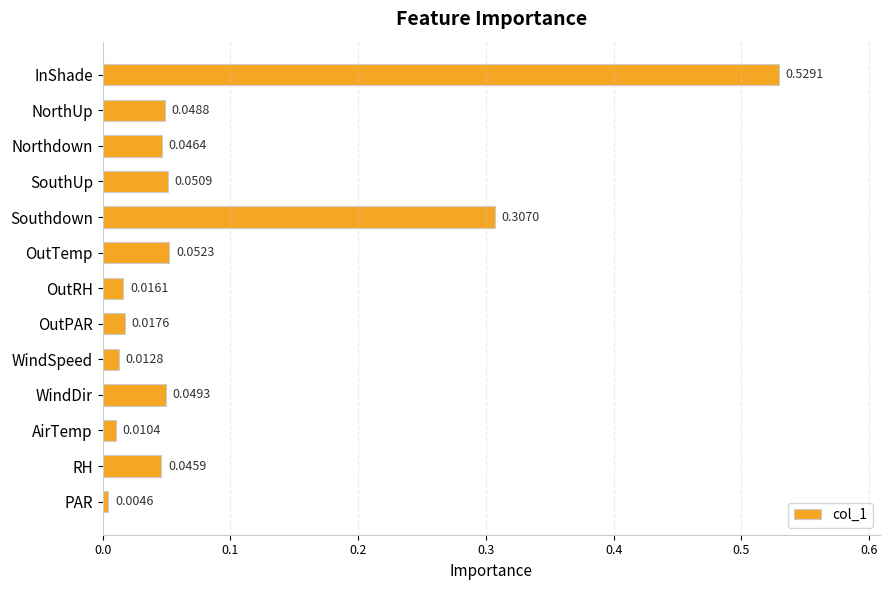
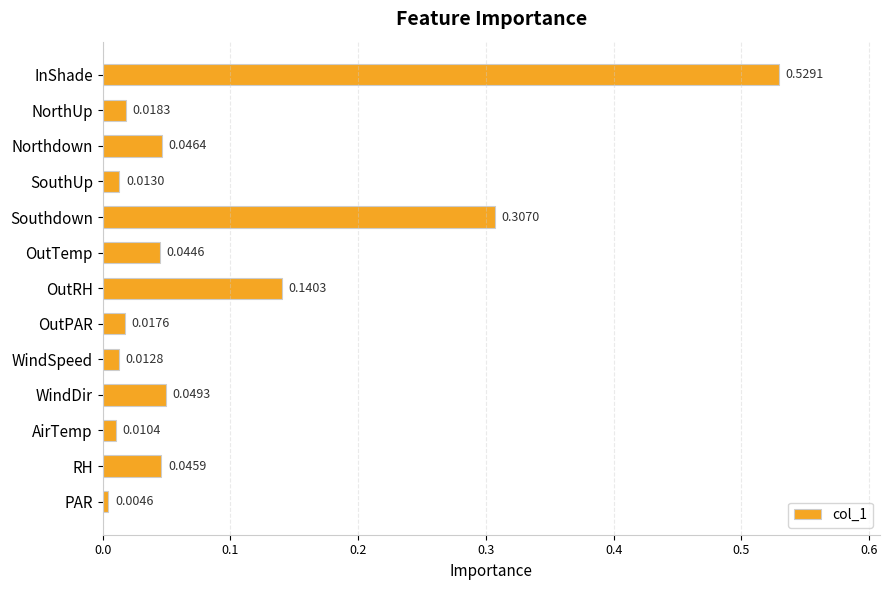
NorthUp: 0.0488 -> 0.0183
SouthUp: 0.0509 -> 0.0130
OutTemp: 0.0523 -> 0.0446
OutRH: 0.0161 -> 0.1403
